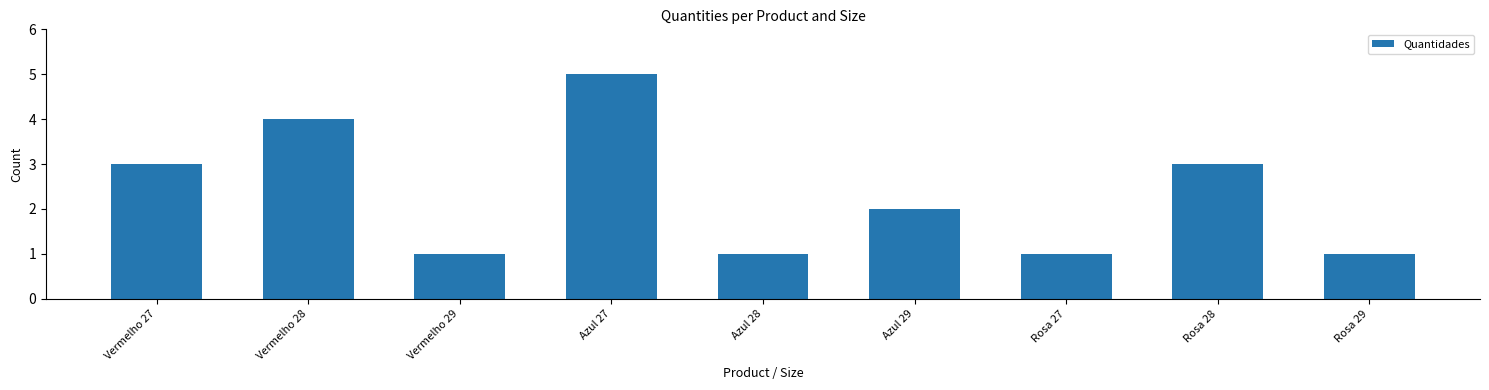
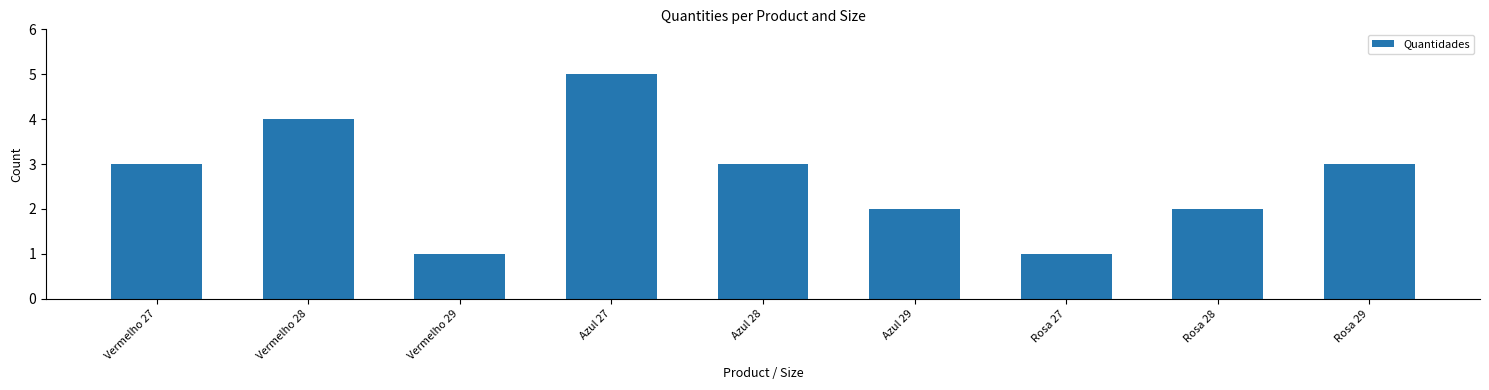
Azul 28: 1 -> 3
Rosa 28: 3 -> 2
Rosa 29: 1 -> 3
